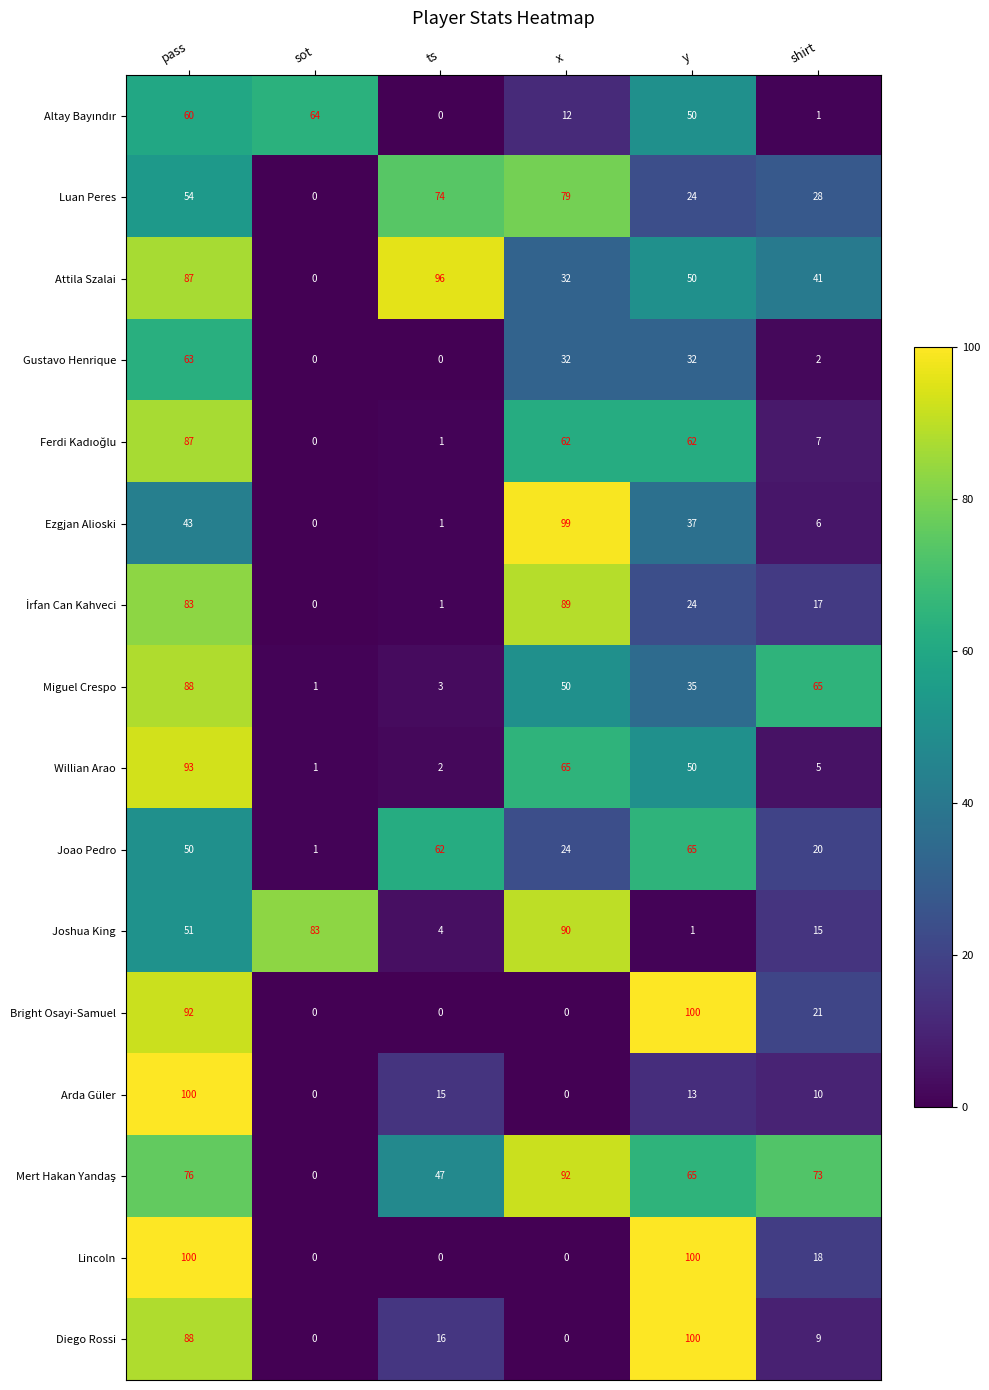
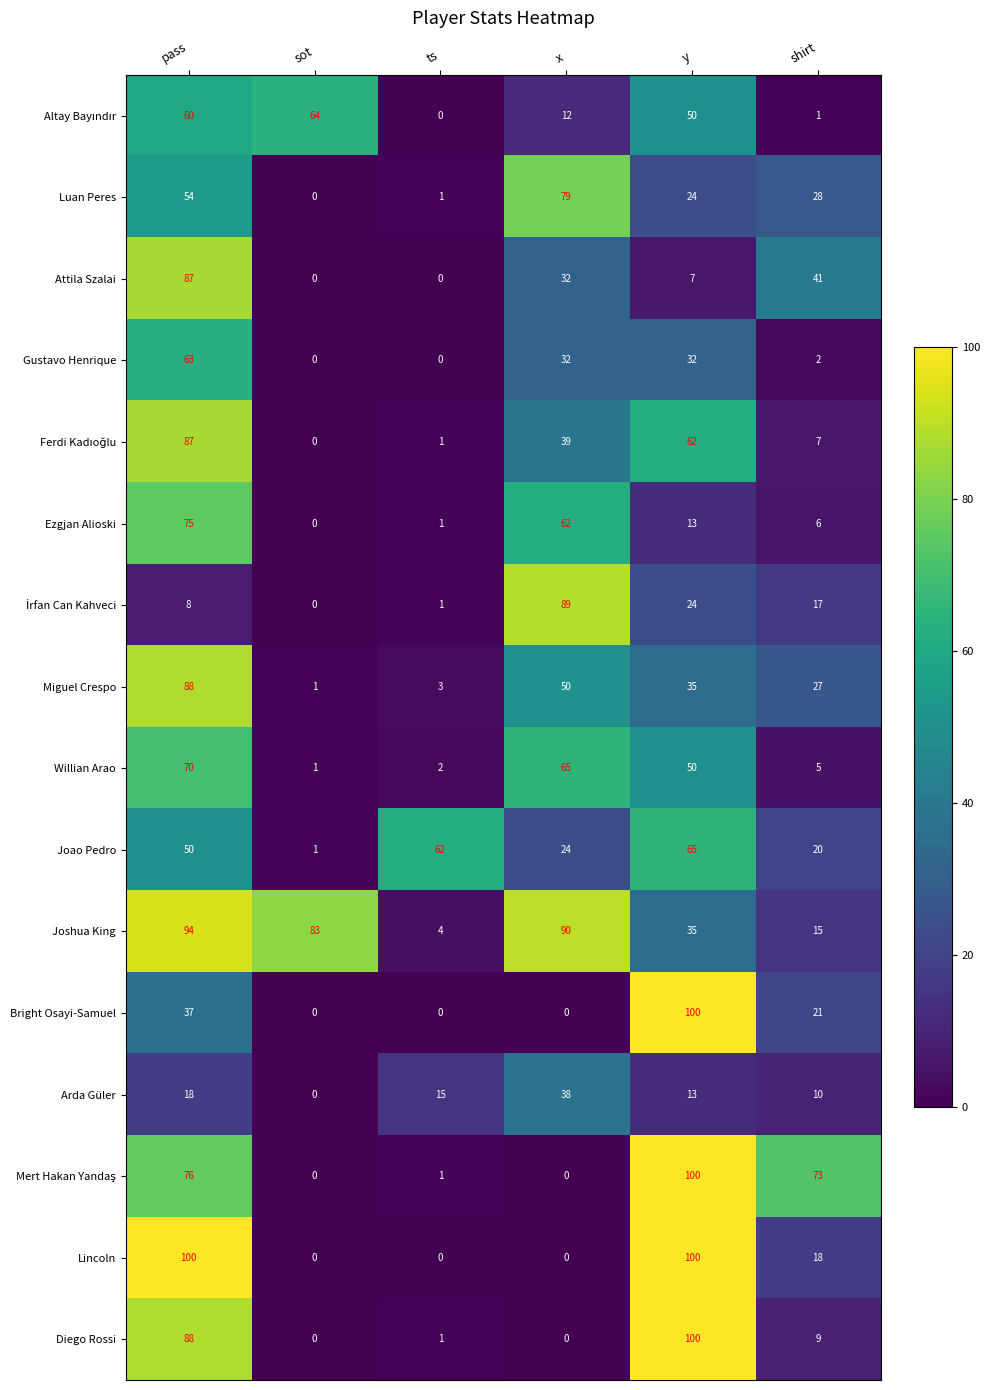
Luan Peres, ts: 74 -> 1
Attila Szalai, ts: 96 -> 0
Attila Szalai, y: 50 -> 7
Ferdi Kadıoğlu, x: 62 -> 39
Ezgjan Alioski, pass: 43 -> 75
Ezgjan Alioski, x: 99 -> 62
Ezgjan Alioski, y: 37 -> 13
İrfan Can Kahveci, pass: 83 -> 8
Miguel Crespo, shirt: 65 -> 27
Willian Arao, pass: 93 -> 70
Joshua King, pass: 51 -> 94
Joshua King, y: 1 -> 35
Bright Osayi-Samuel, pass: 92 -> 37
Arda Güler, pass: 100 -> 18
Arda Güler, x: 0 -> 38
Mert Hakan Yandaş, ts: 47 -> 1
Mert Hakan Yandaş, x: 92 -> 0
Mert Hakan Yandaş, y: 65 -> 100
Diego Rossi, ts: 16 -> 1
